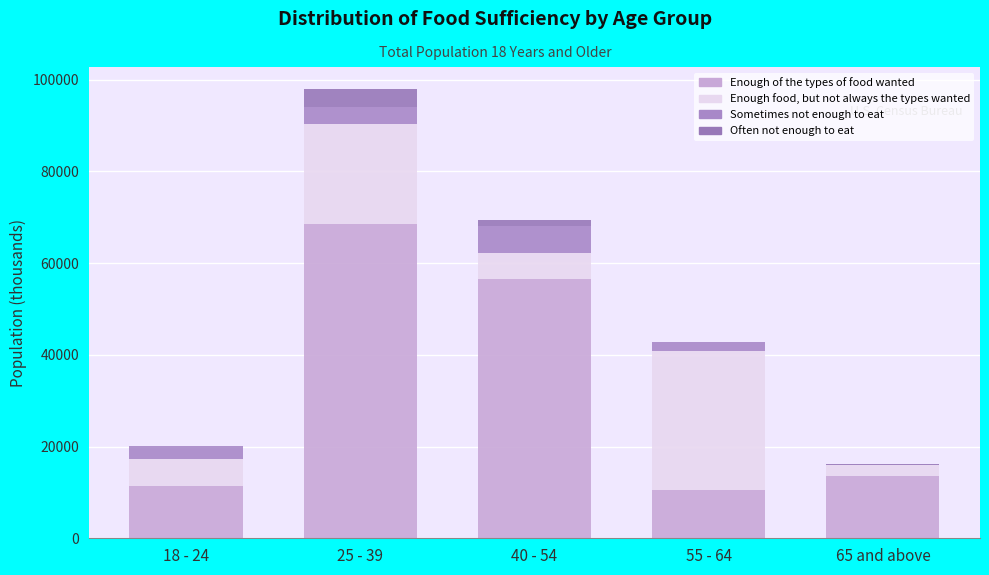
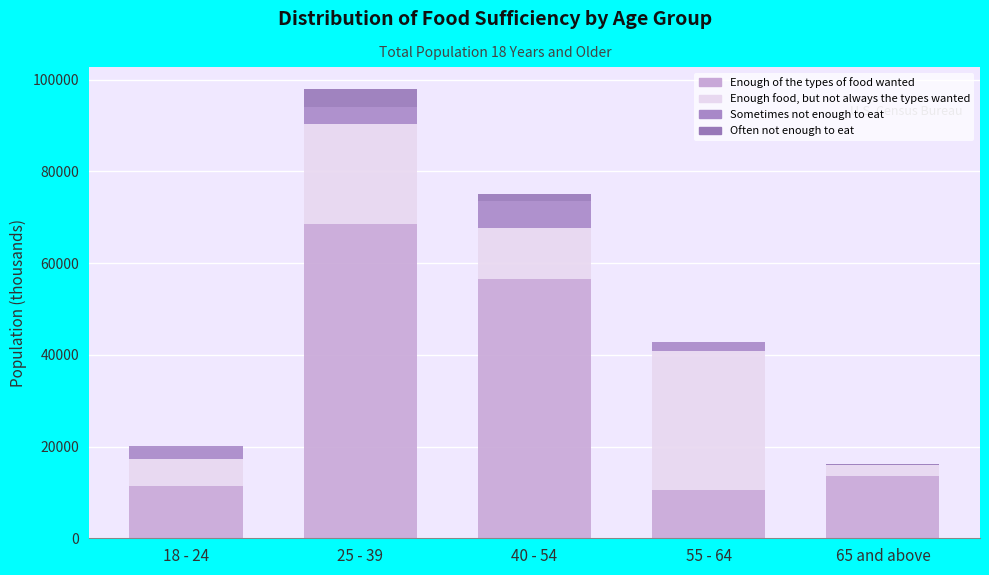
Enough food, but not always the types wanted, 40 - 54: 6000 -> 11000
